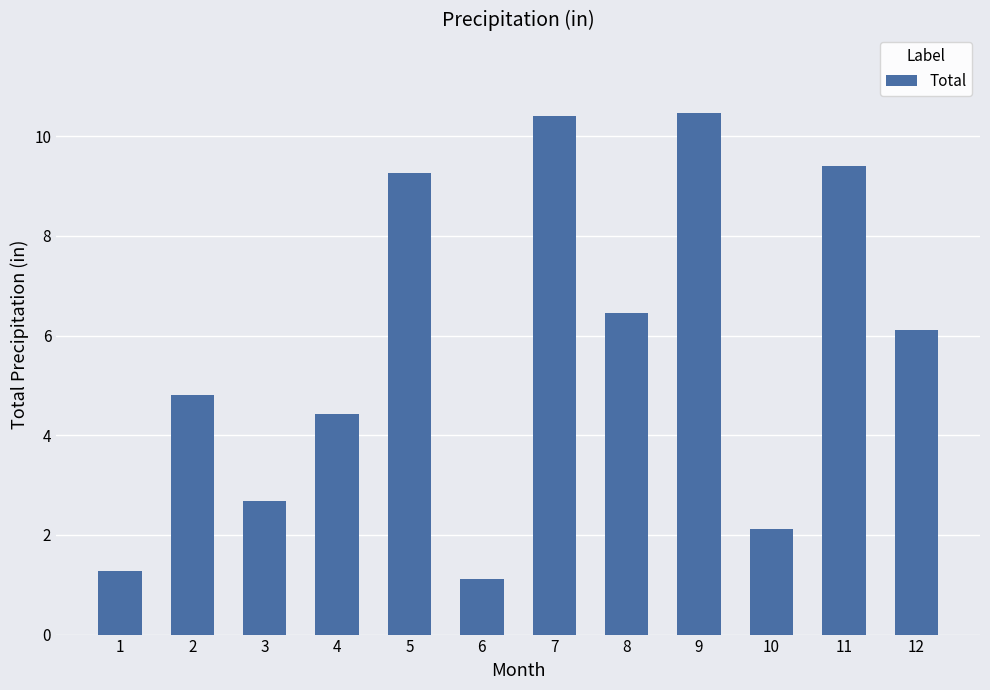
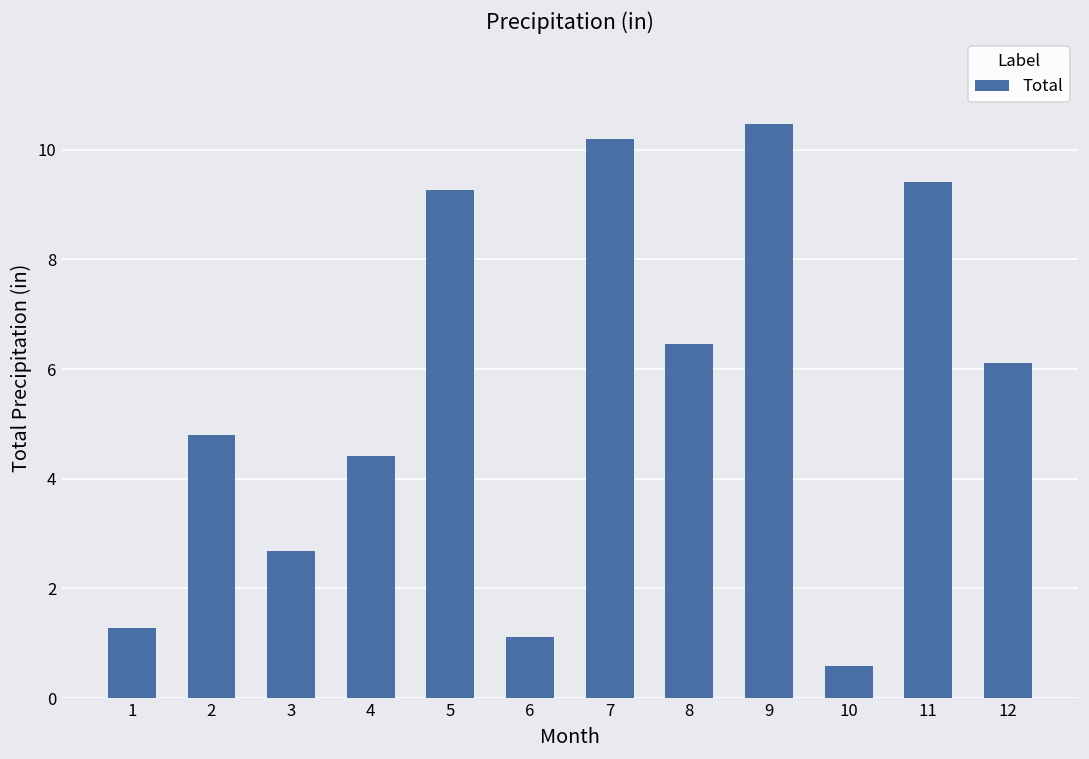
7: 10.4 -> 10.2
10: 2.1 -> 0.6
